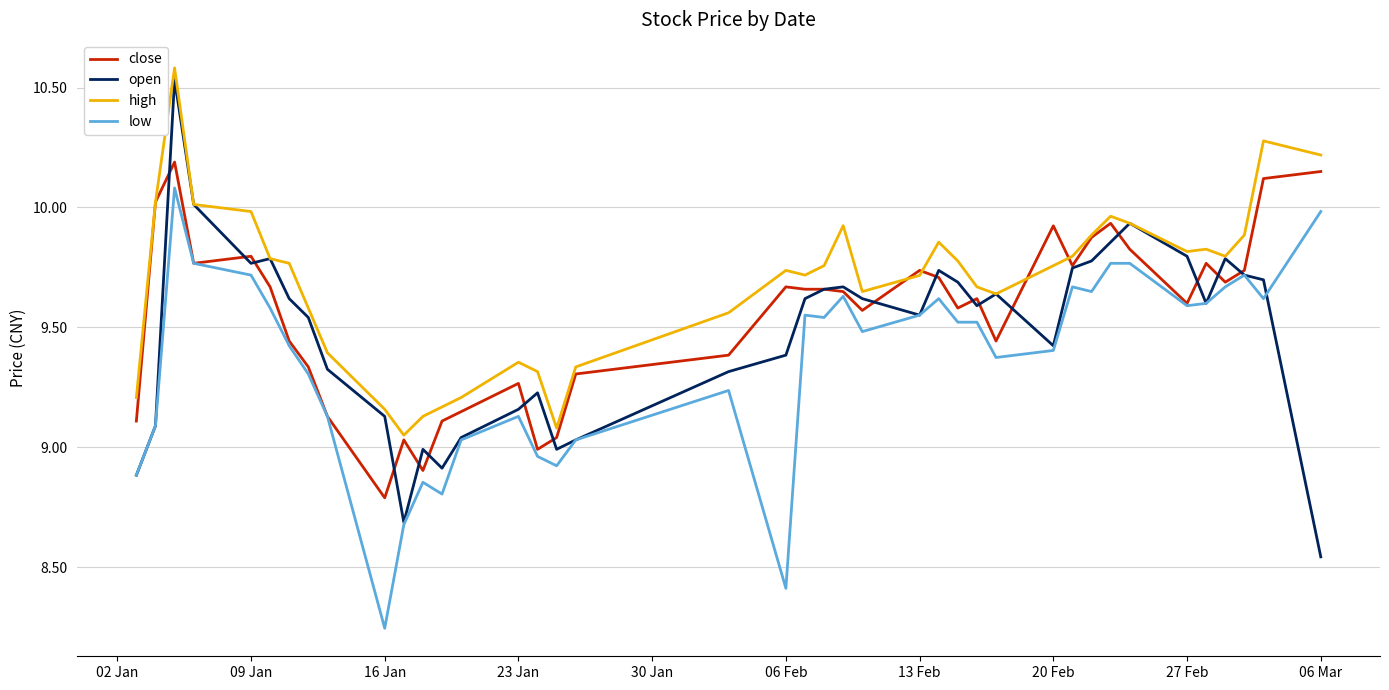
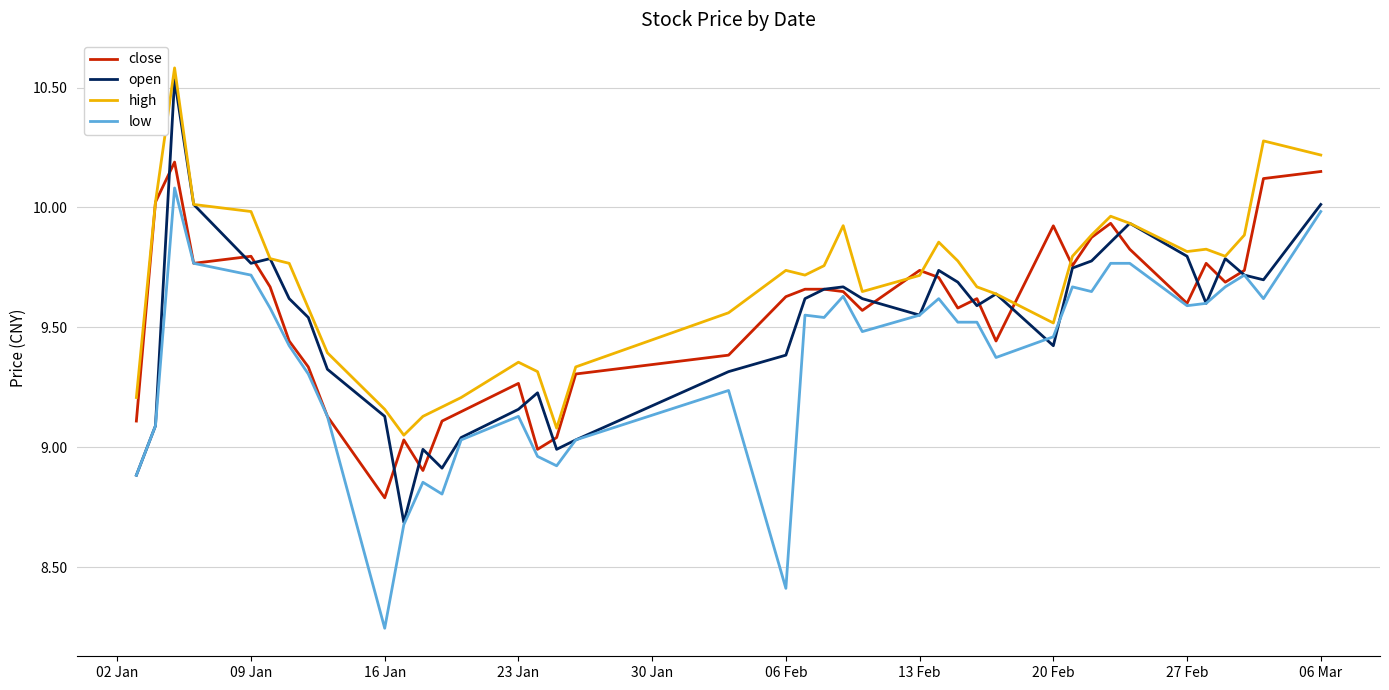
close, 06 Feb: 9.67 -> 9.63
high, 20 Feb: 9.76 -> 9.52
low, 20 Feb: 9.40 -> 9.46
open, 06 Mar: 8.54 -> 10.01
